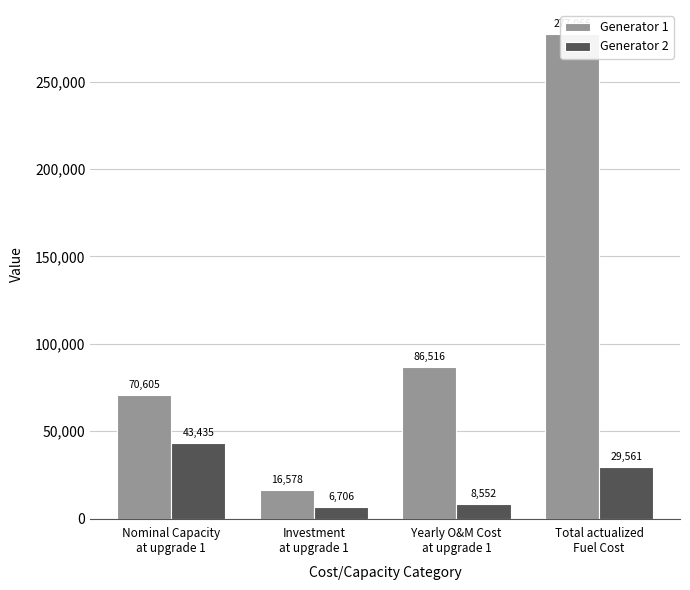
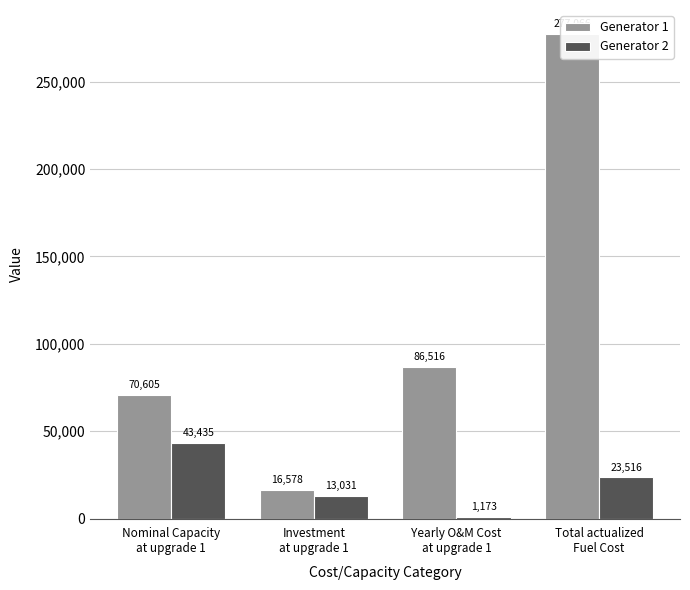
Generator 2, Investment at upgrade 1: 6,706 -> 13,031
Generator 2, Yearly O&M Cost at upgrade 1: 8,552 -> 1,173
Generator 2, Total actualized Fuel Cost: 29,561 -> 23,516
